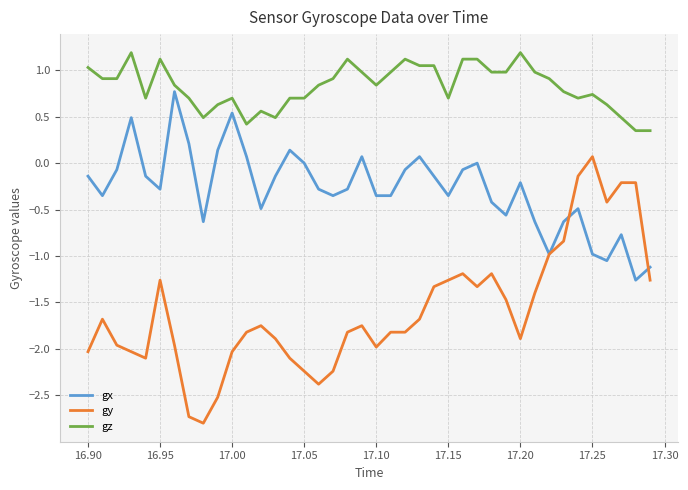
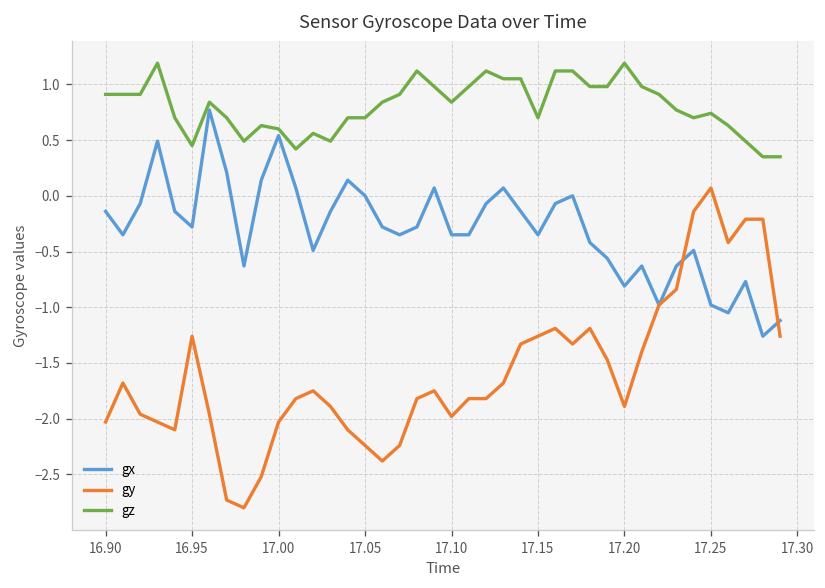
gz, 16.90: 1.0 -> 0.9
gz, 16.95: 1.1 -> 0.5
gz, 17.00: 0.7 -> 0.6
gx, 17.20: -0.2 -> -0.8
